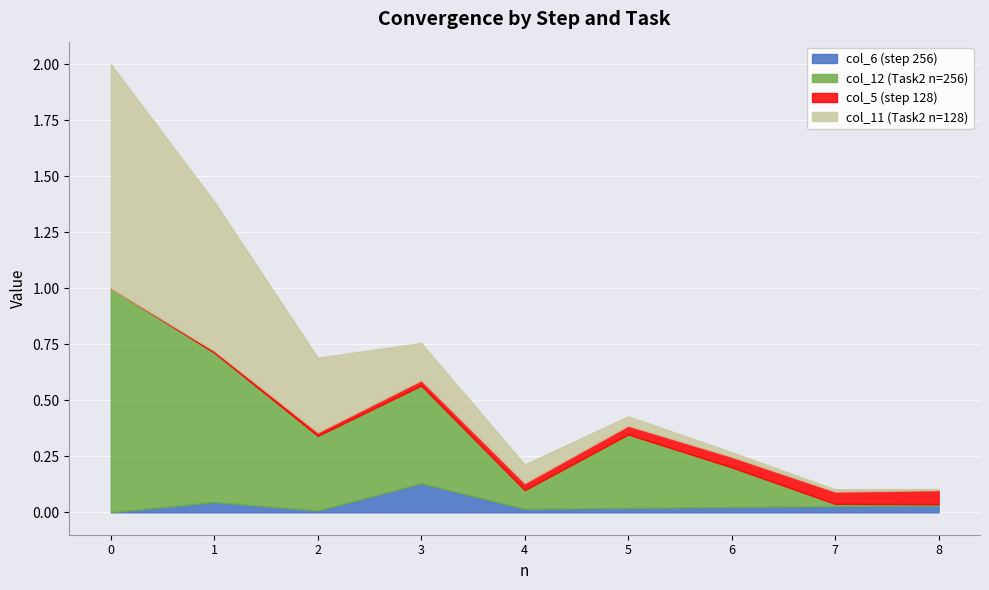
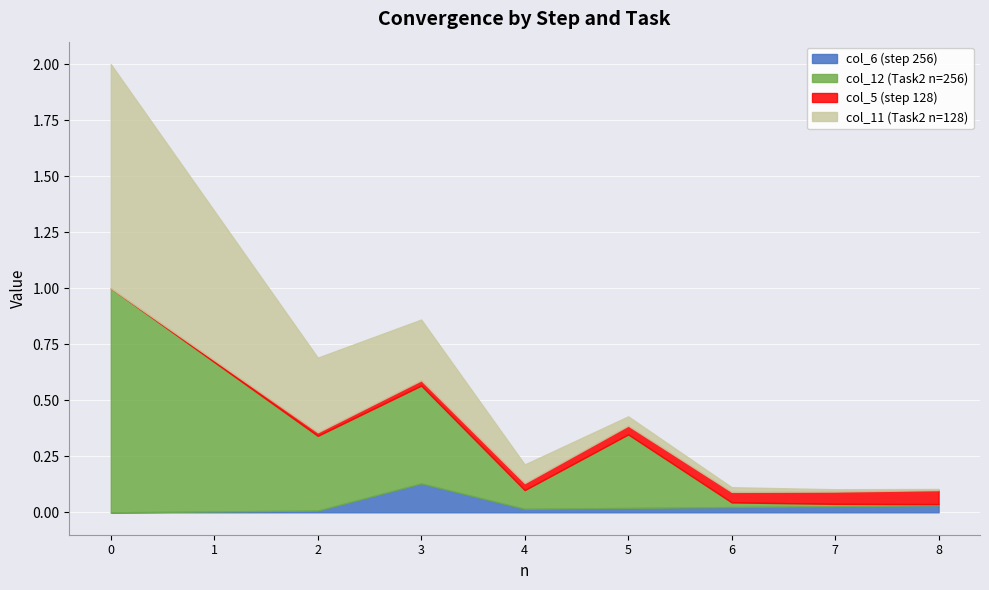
col_6 (step 256), 1: 0.05 -> 0.00
col_11 (Task2 n=128), 3: 0.17 -> 0.27
col_12 (Task2 n=256), 6: 0.18 -> 0.02
